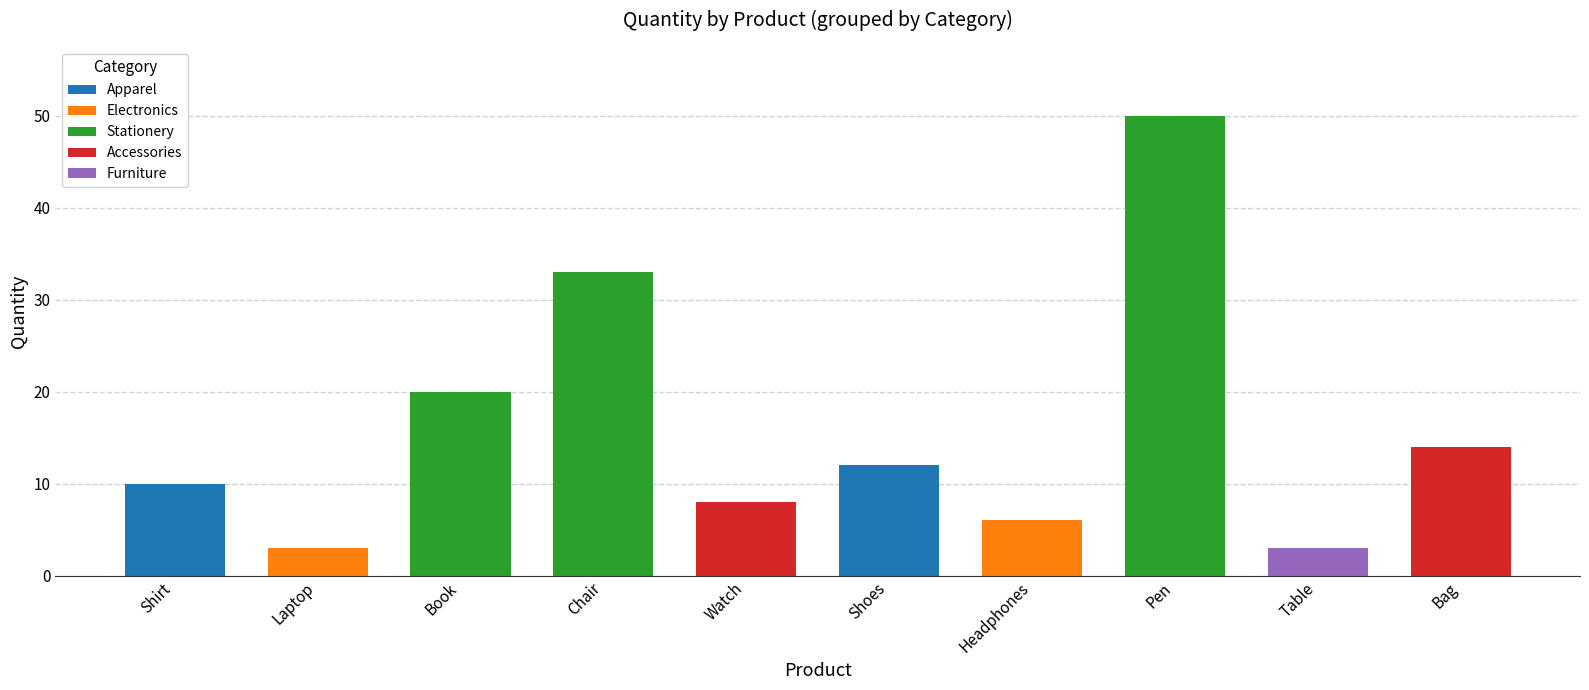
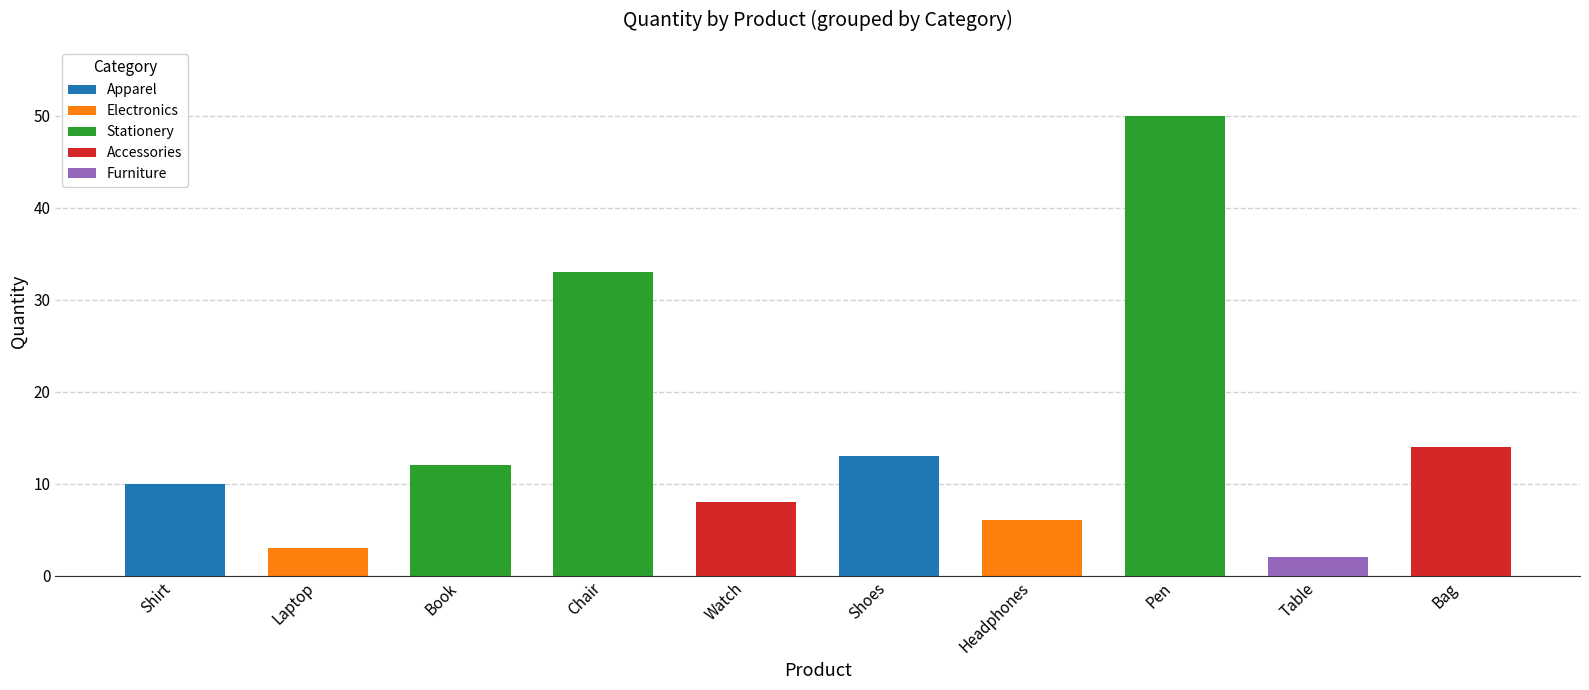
Book: 20 -> 12
Shoes: 12 -> 13
Table: 3 -> 2
